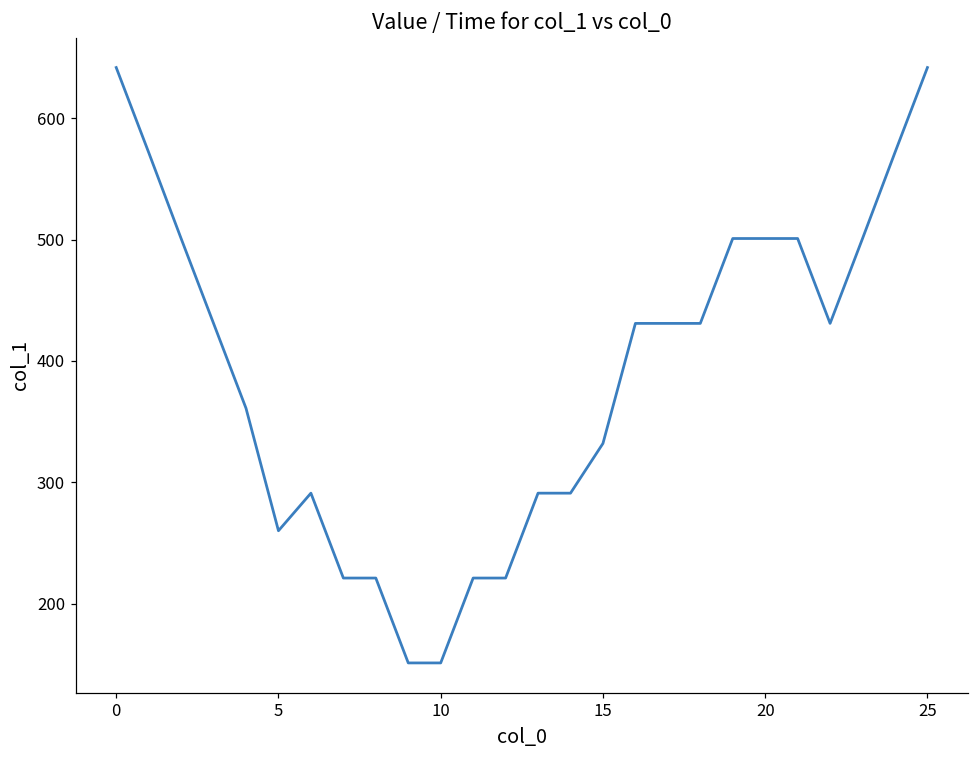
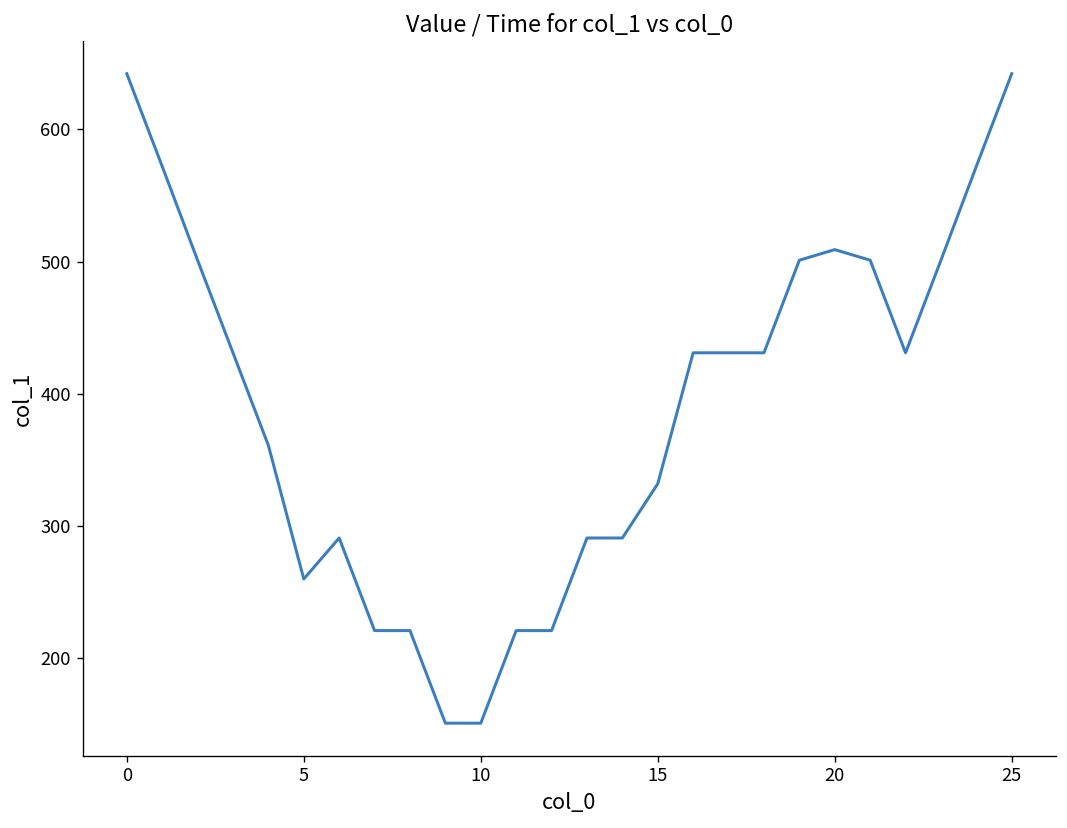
20: 501 -> 509
